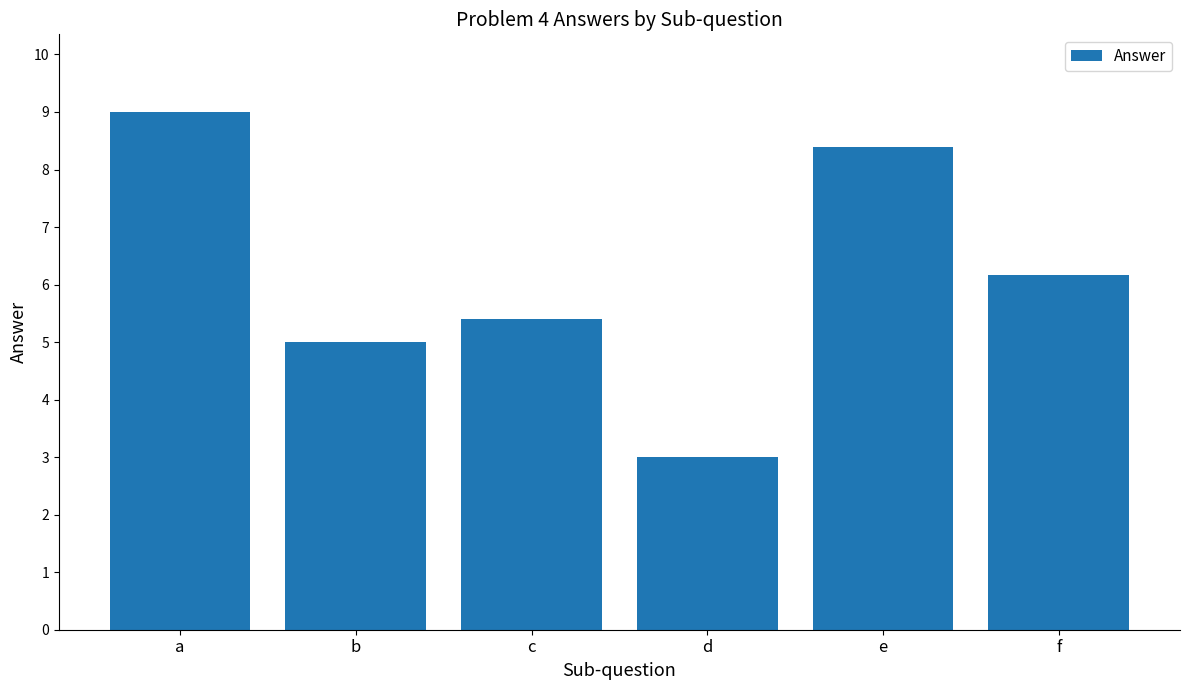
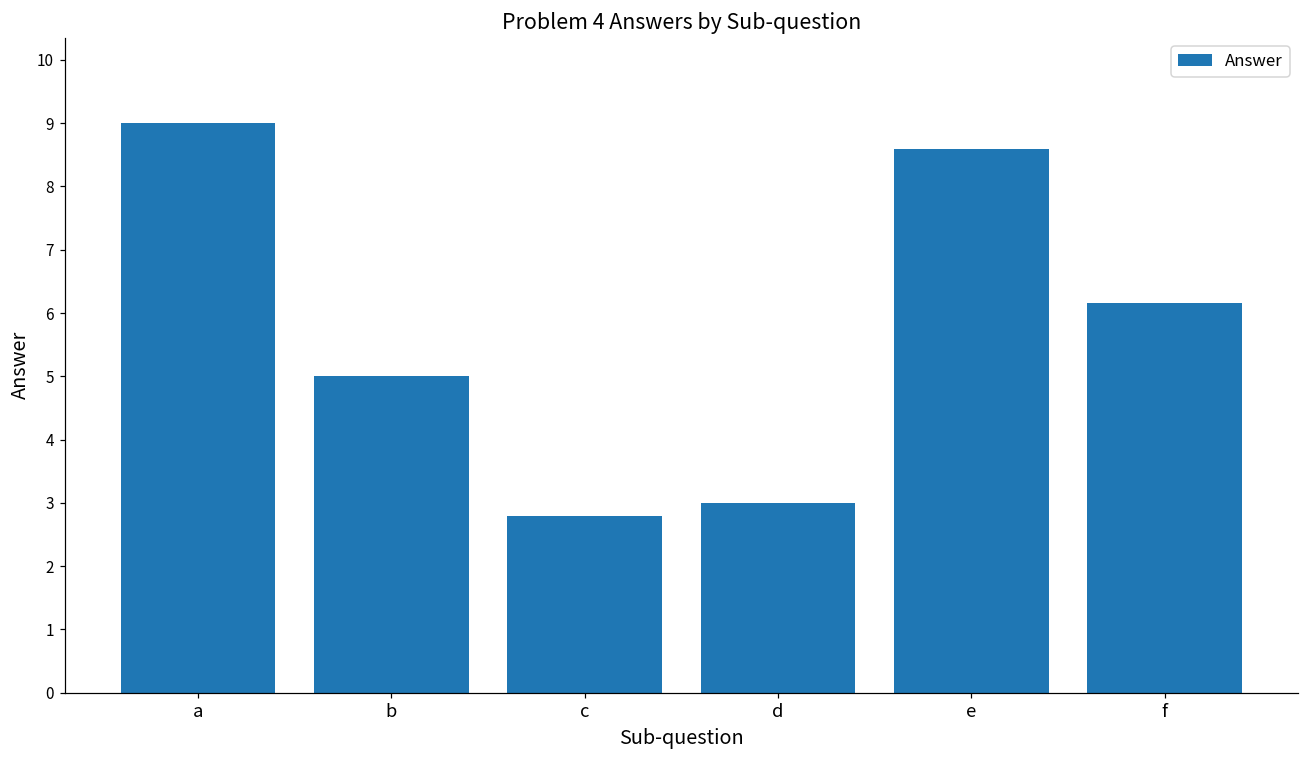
c: 5.4 -> 2.8
e: 8.4 -> 8.6
